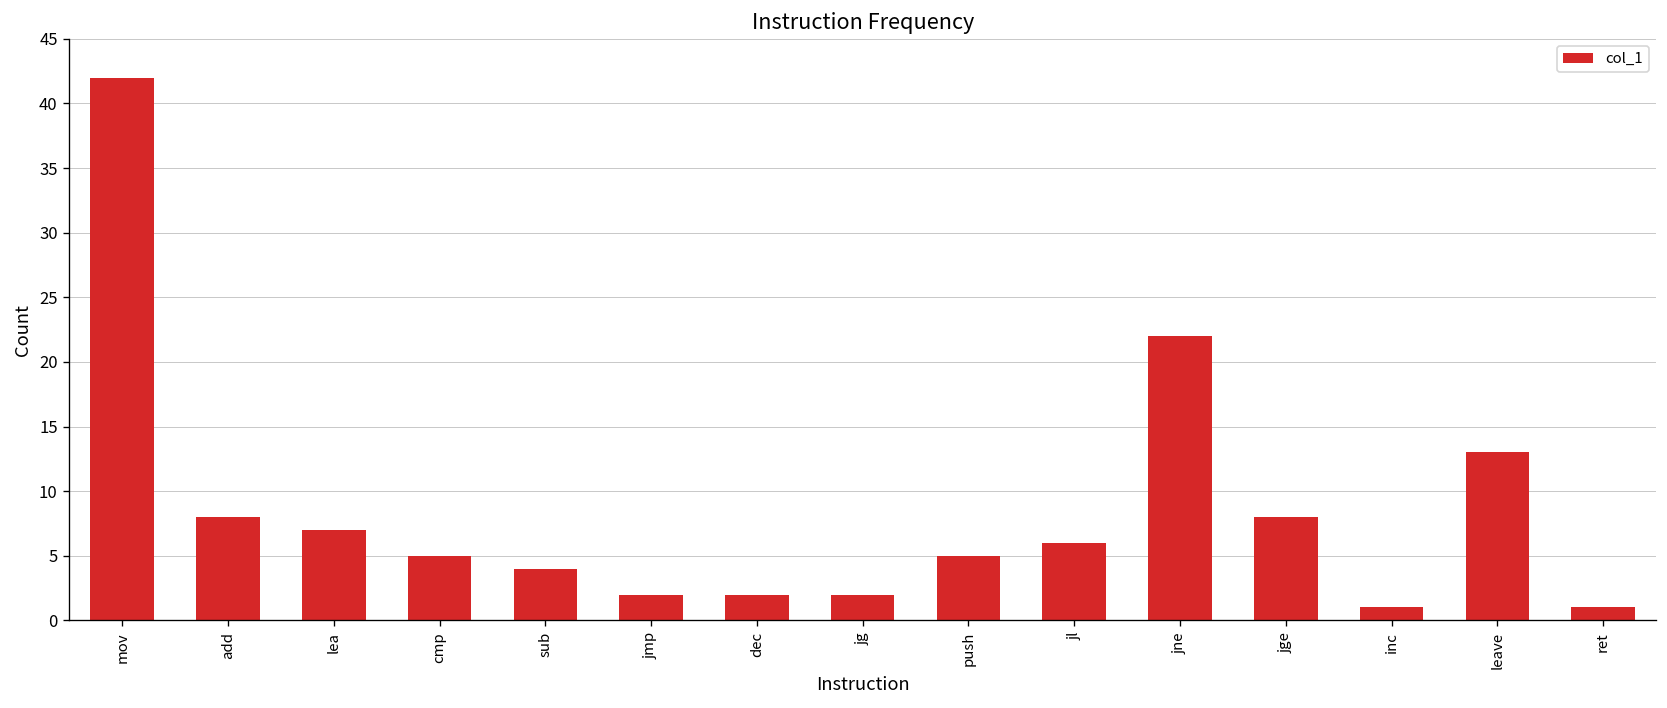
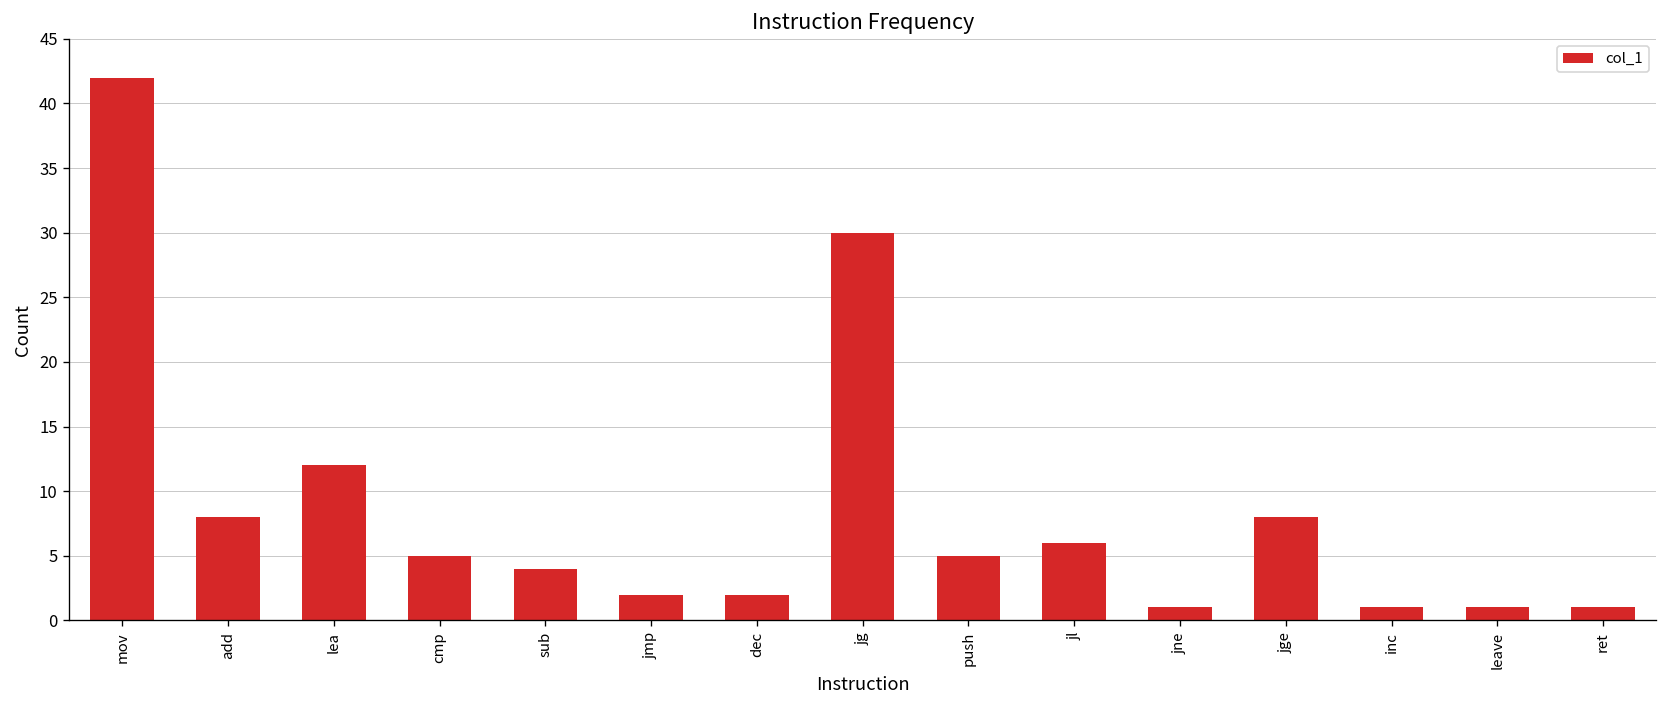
lea: 7 -> 12
jg: 2 -> 30
jne: 22 -> 1
leave: 13 -> 1
